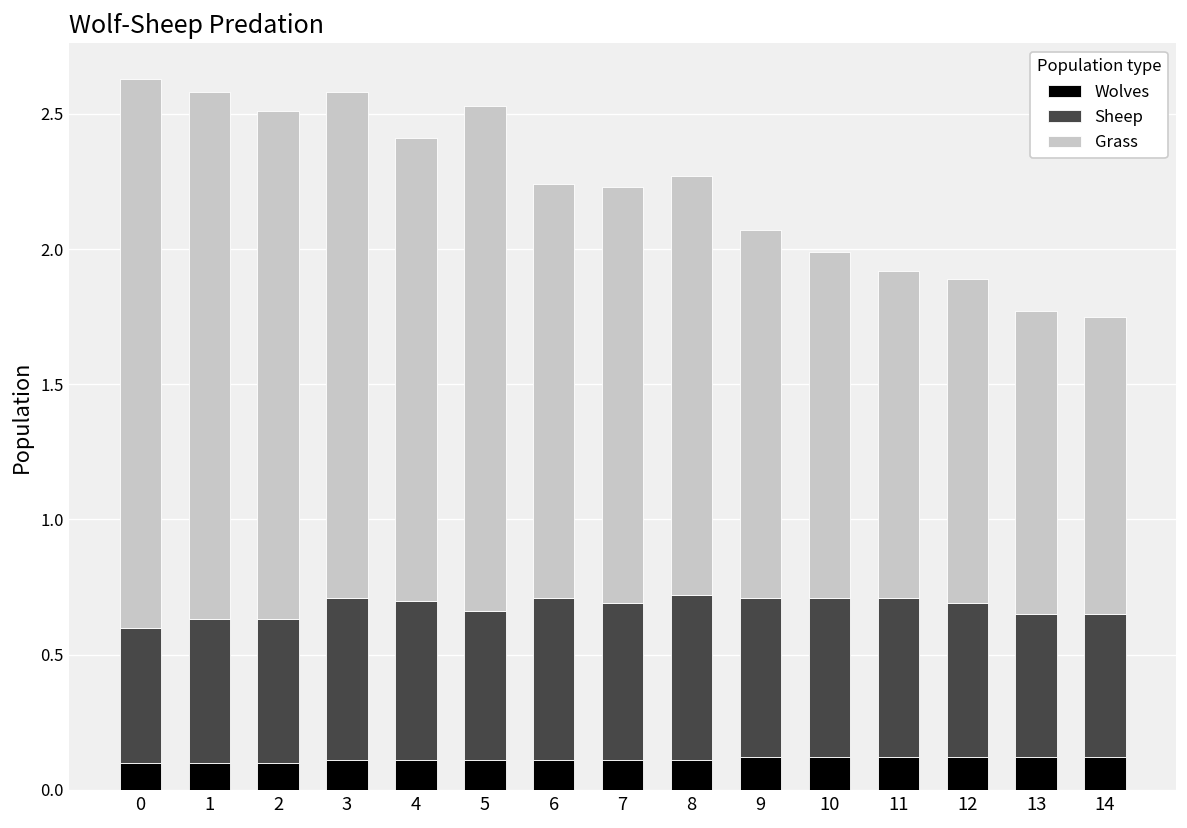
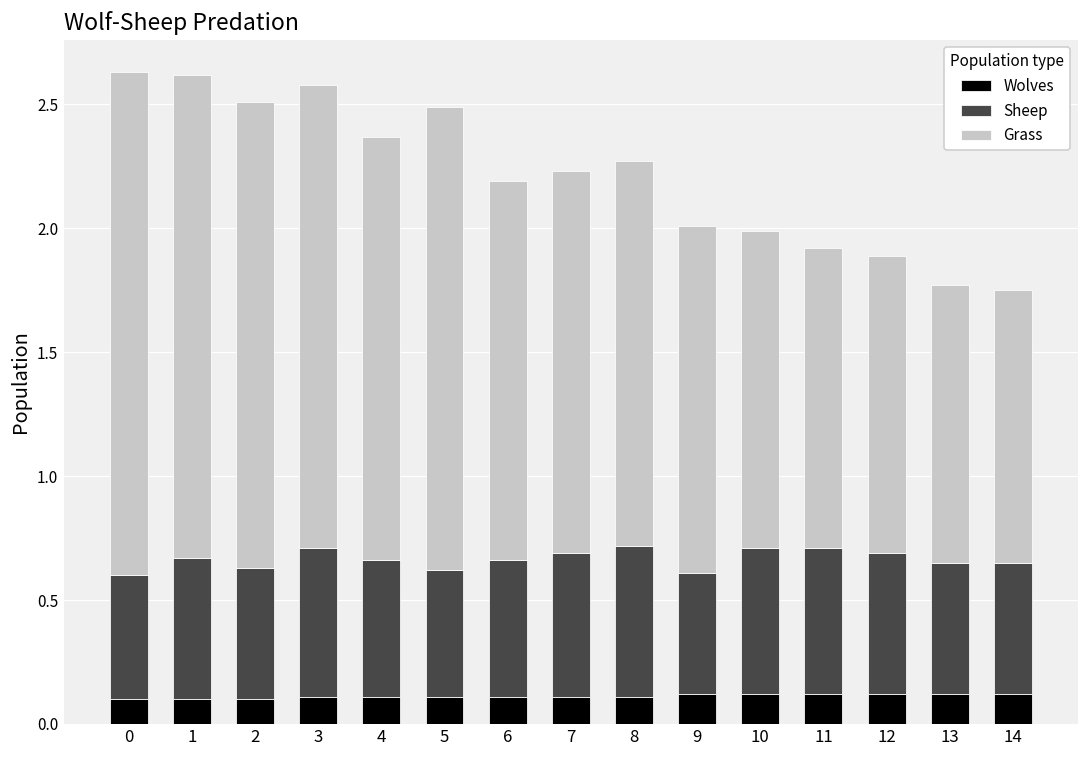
Sheep, 1: 0.53 -> 0.57
Sheep, 4: 0.59 -> 0.55
Sheep, 5: 0.55 -> 0.51
Sheep, 6: 0.60 -> 0.55
Sheep, 9: 0.59 -> 0.49
Grass, 9: 1.36 -> 1.40
